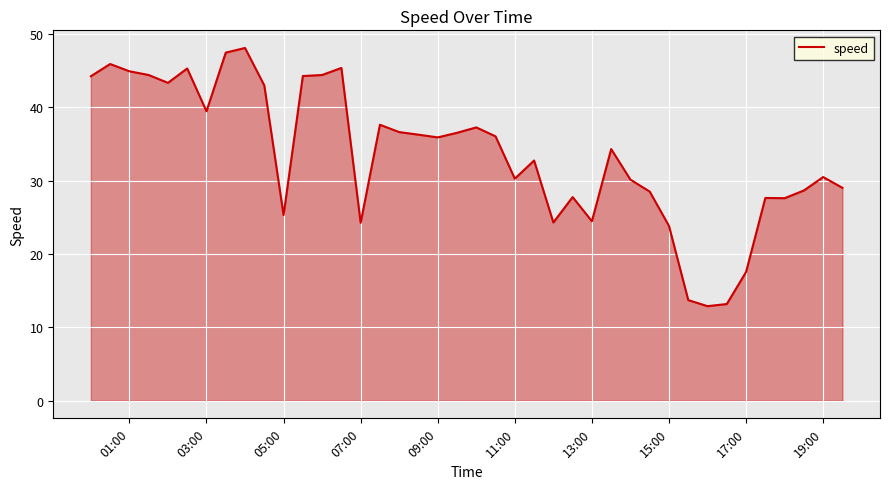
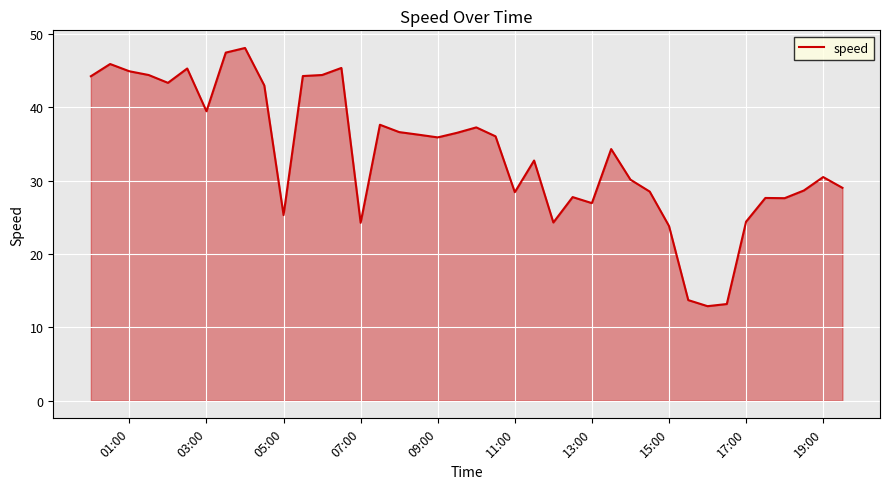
11:00: 30 -> 28
13:00: 24 -> 27
17:00: 18 -> 24
